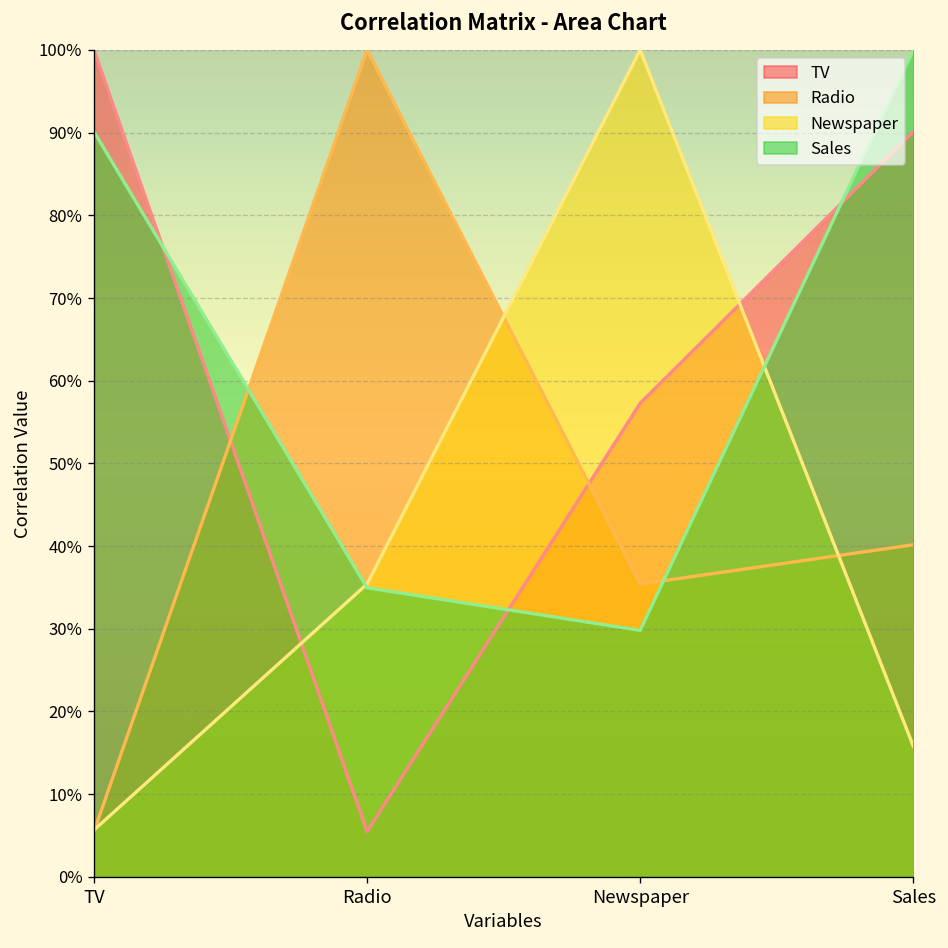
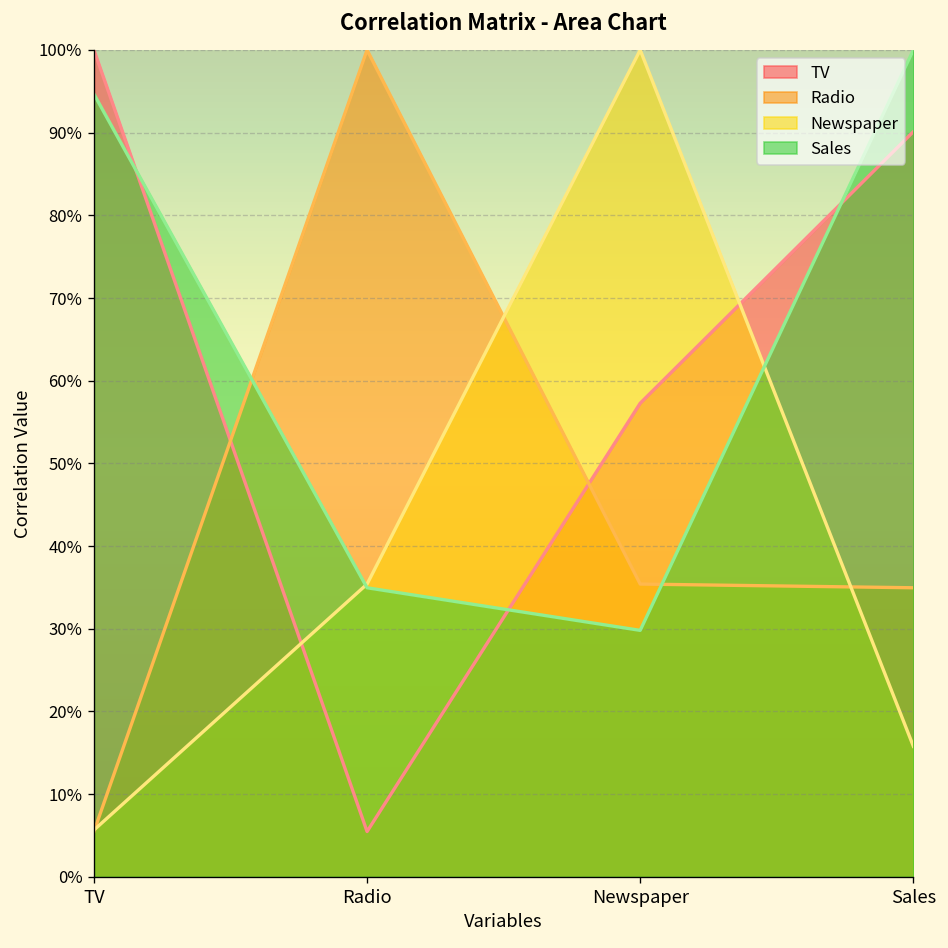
Sales, TV: 90% -> 95%
Radio, Sales: 40% -> 35%
